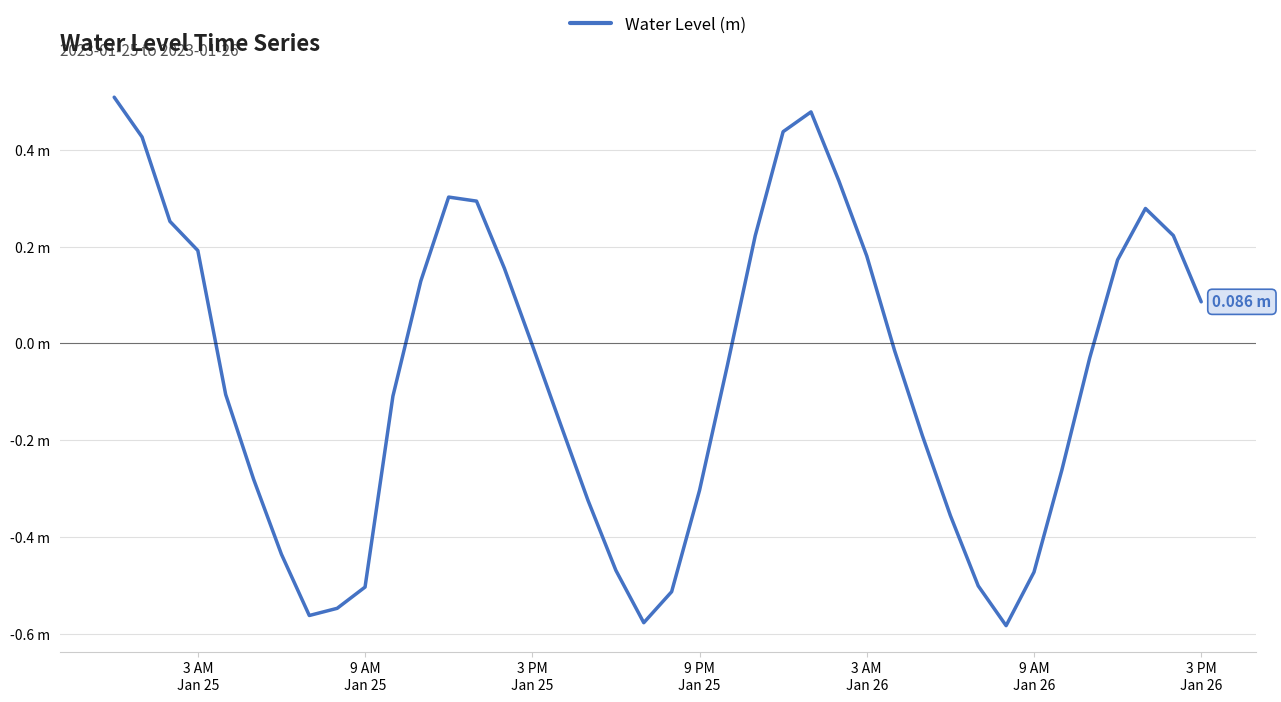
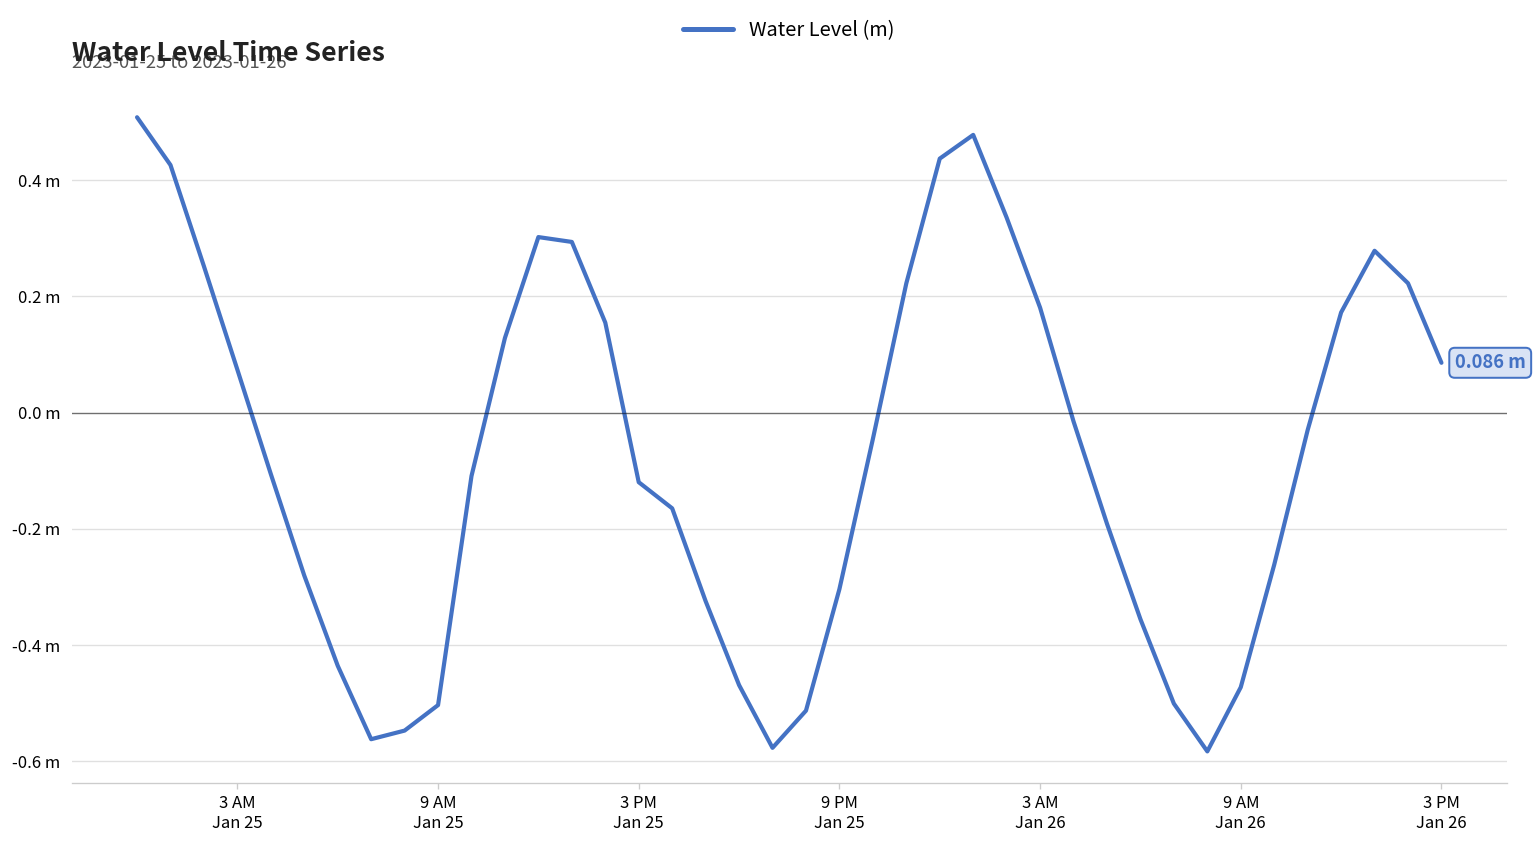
3 AM Jan 25: 0.19 m -> 0.07 m
3 PM Jan 25: 0.00 m -> -0.12 m
